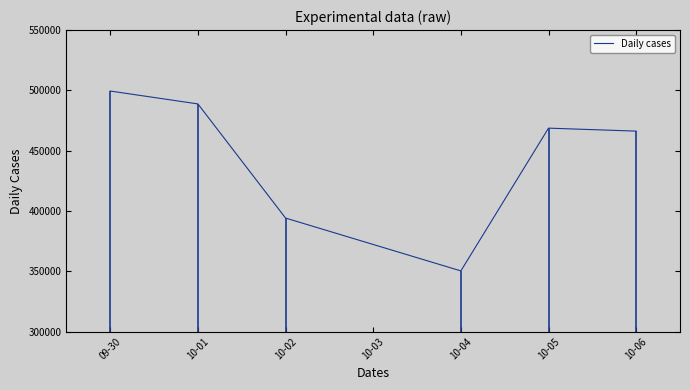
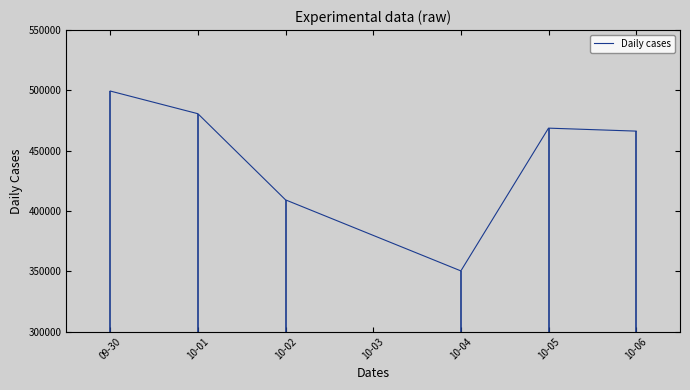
10-01: 489000 -> 481000
10-02: 394000 -> 409000
